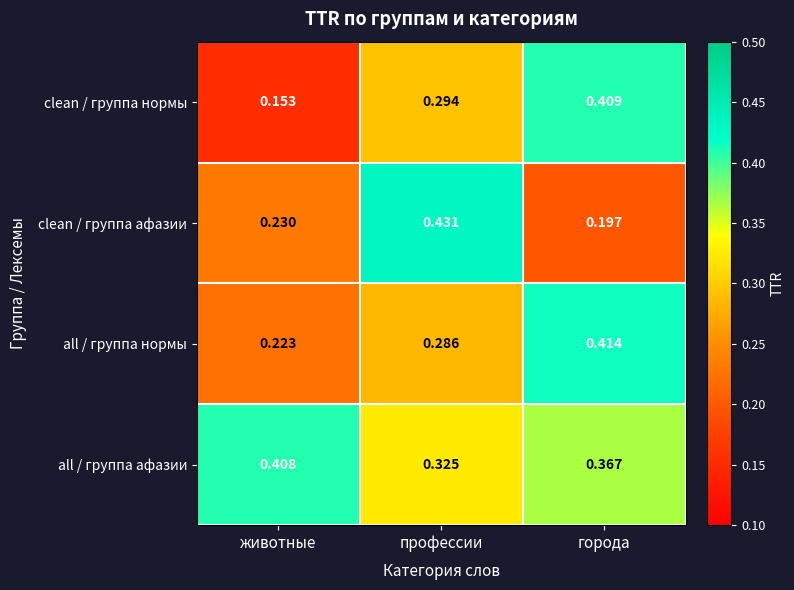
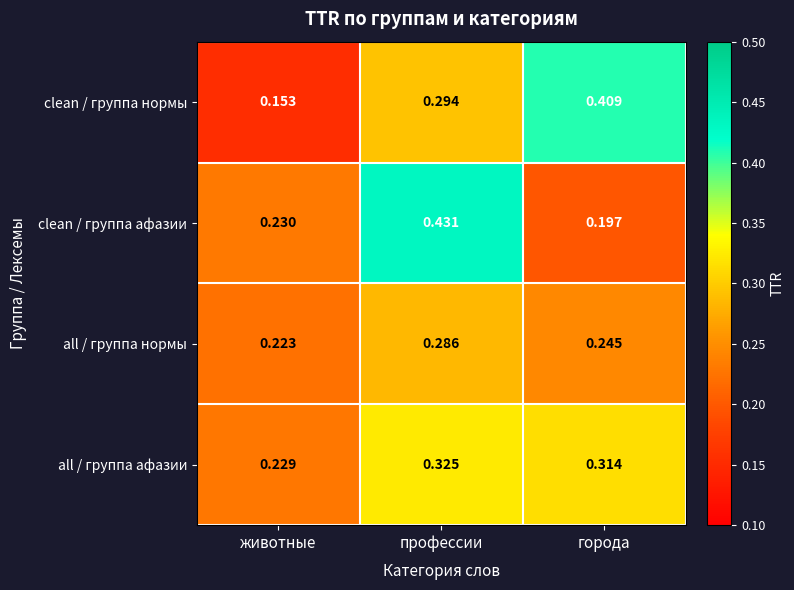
all / группа нормы, города: 0.414 -> 0.245
all / группа афазии, животные: 0.408 -> 0.229
all / группа афазии, города: 0.367 -> 0.314
